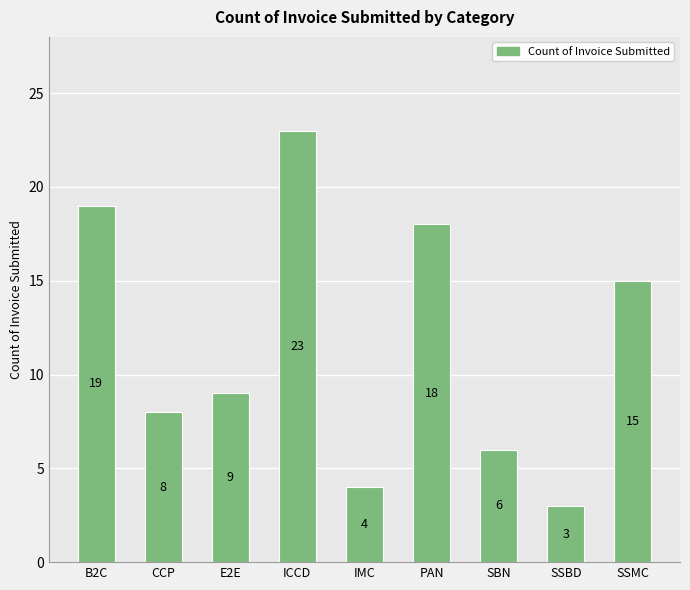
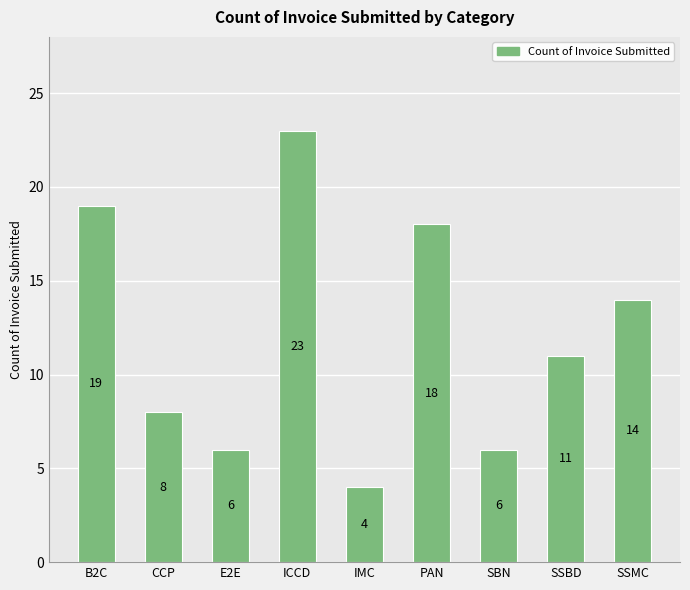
E2E: 9 -> 6
SSBD: 3 -> 11
SSMC: 15 -> 14
